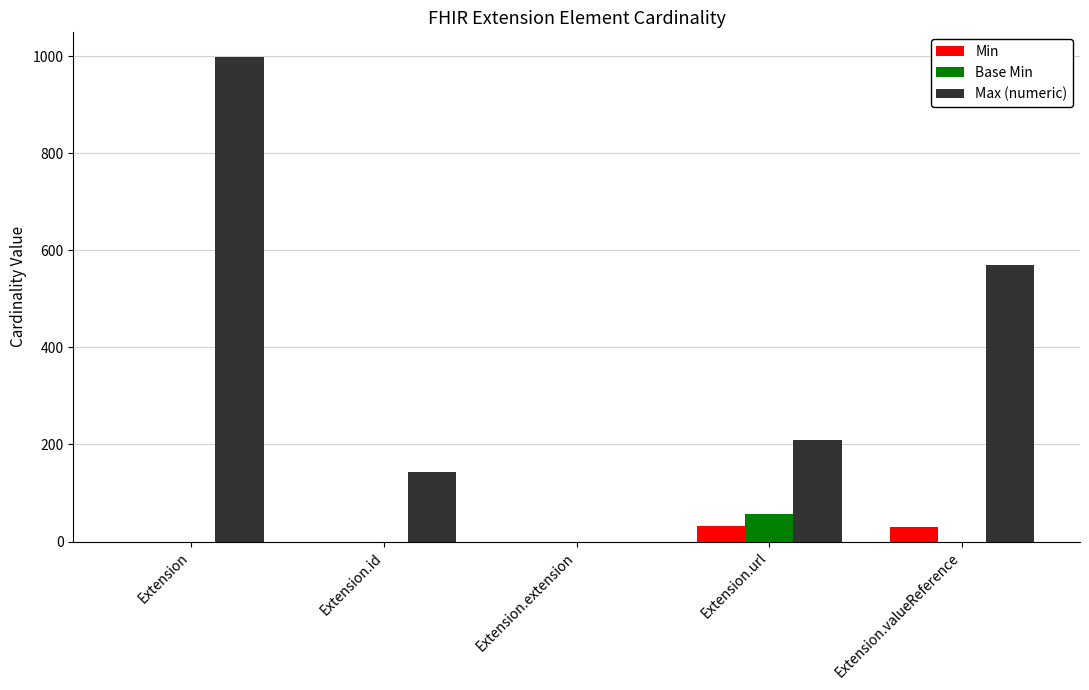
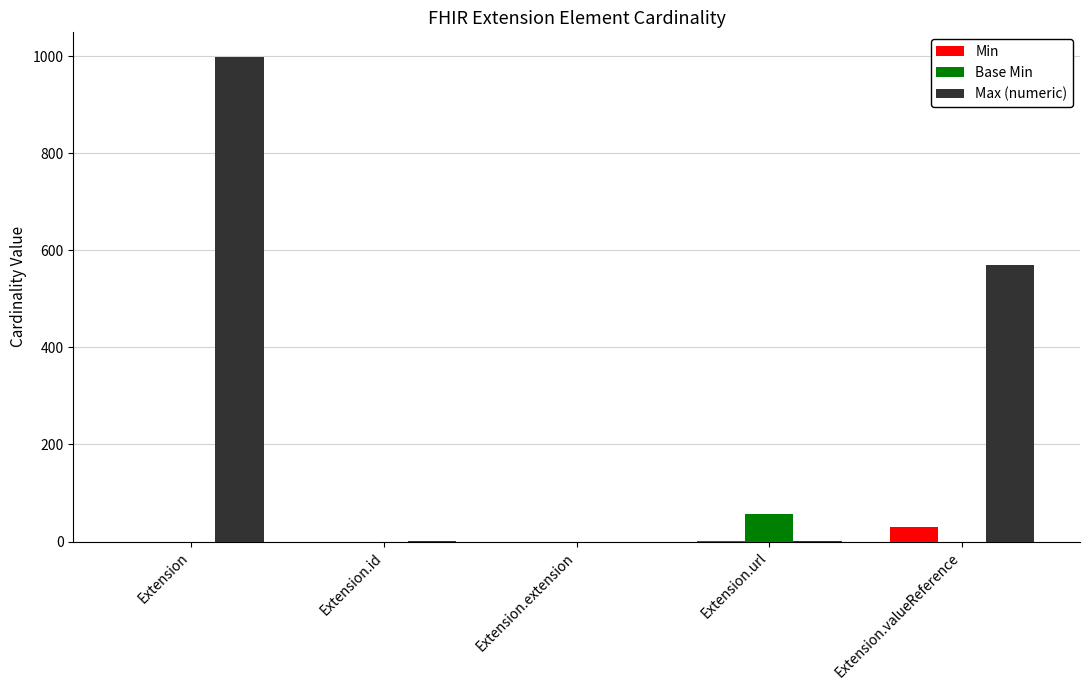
Max (numeric), Extension.id: 140 -> 0
Min, Extension.url: 30 -> 0
Max (numeric), Extension.url: 210 -> 0
